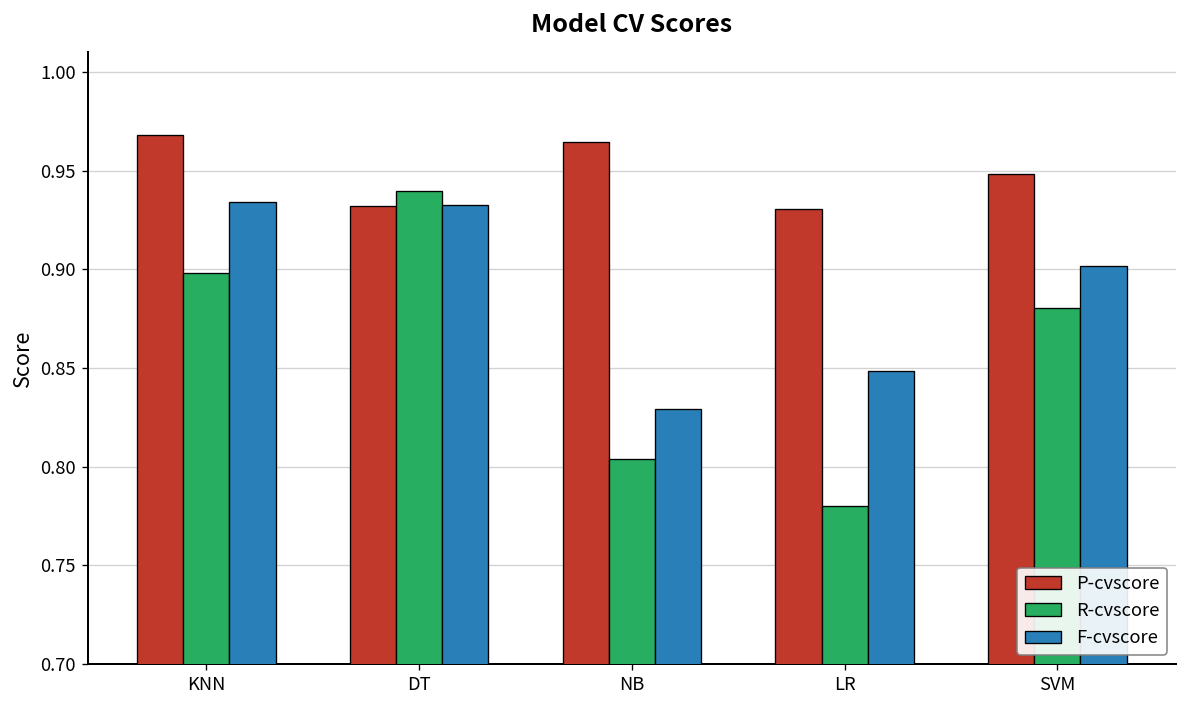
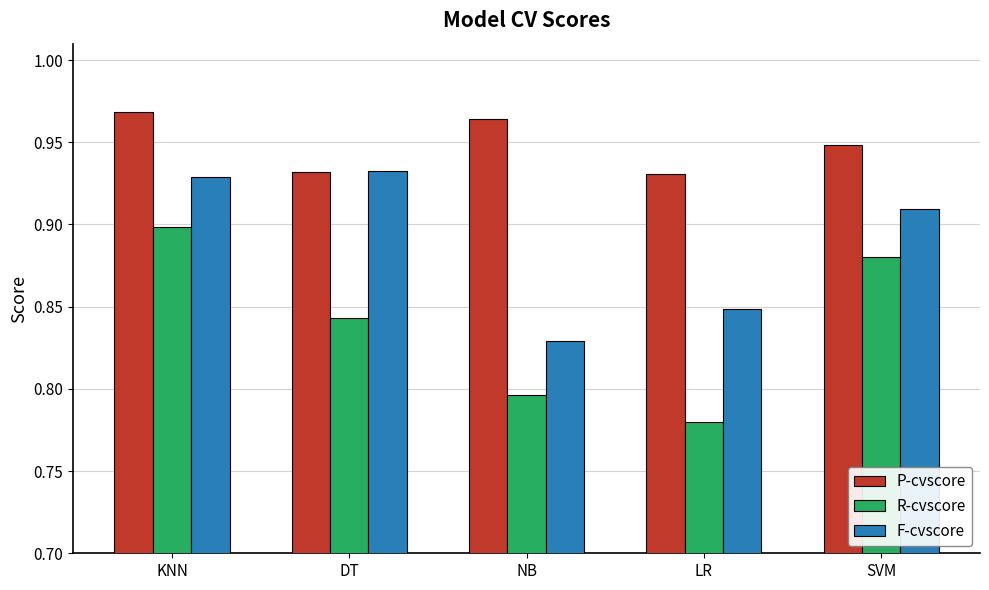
F-cvscore, KNN: 0.934 -> 0.929
R-cvscore, DT: 0.940 -> 0.843
R-cvscore, NB: 0.804 -> 0.797
F-cvscore, SVM: 0.902 -> 0.910
